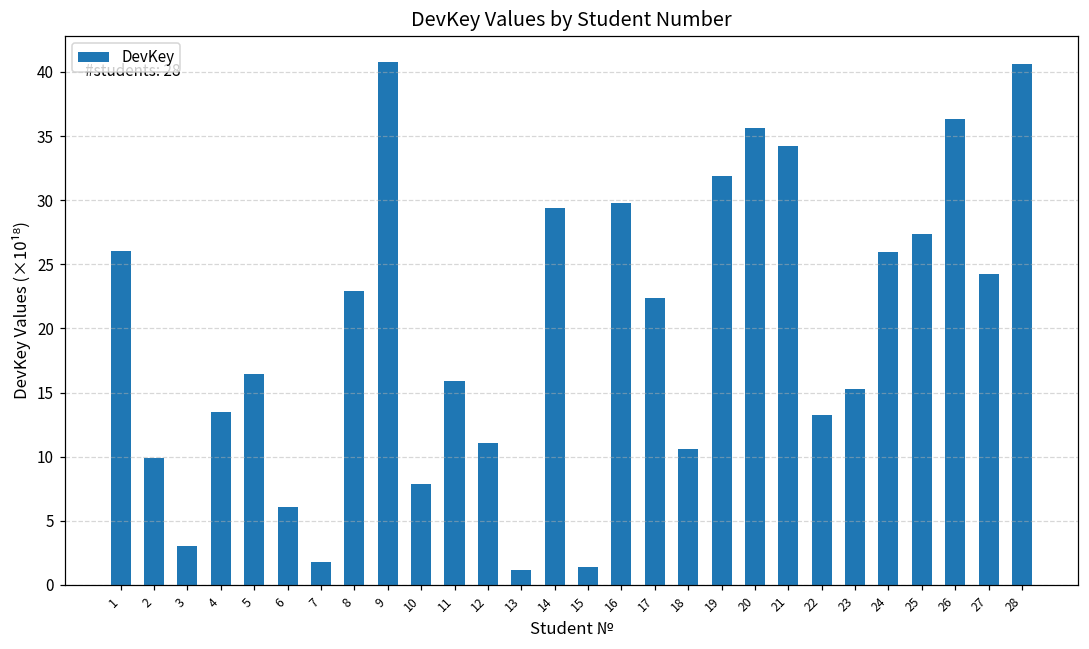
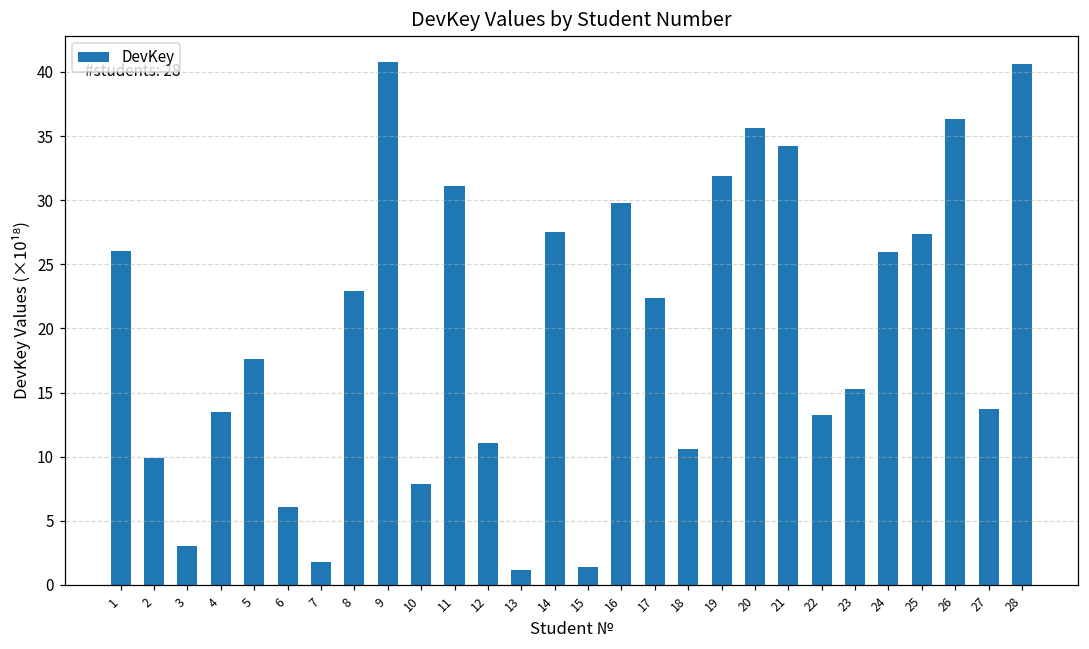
5: 16.4 -> 17.6
11: 15.9 -> 31.1
14: 29.4 -> 27.5
27: 24.3 -> 13.7
